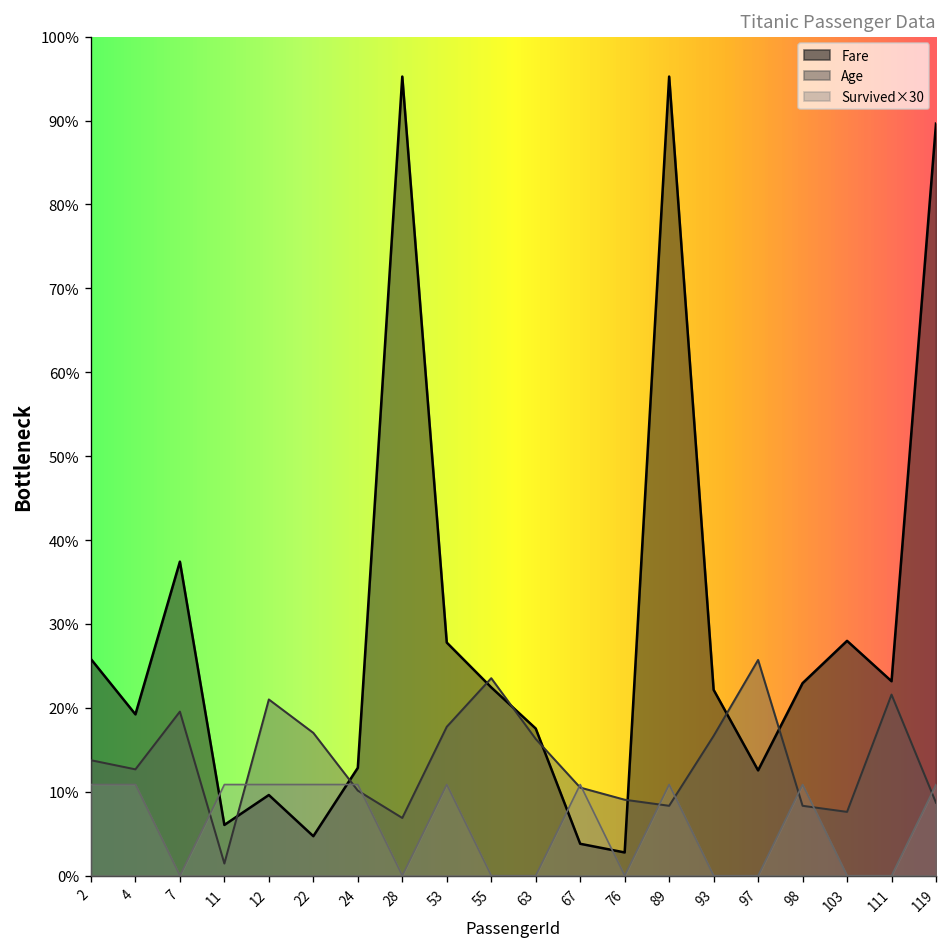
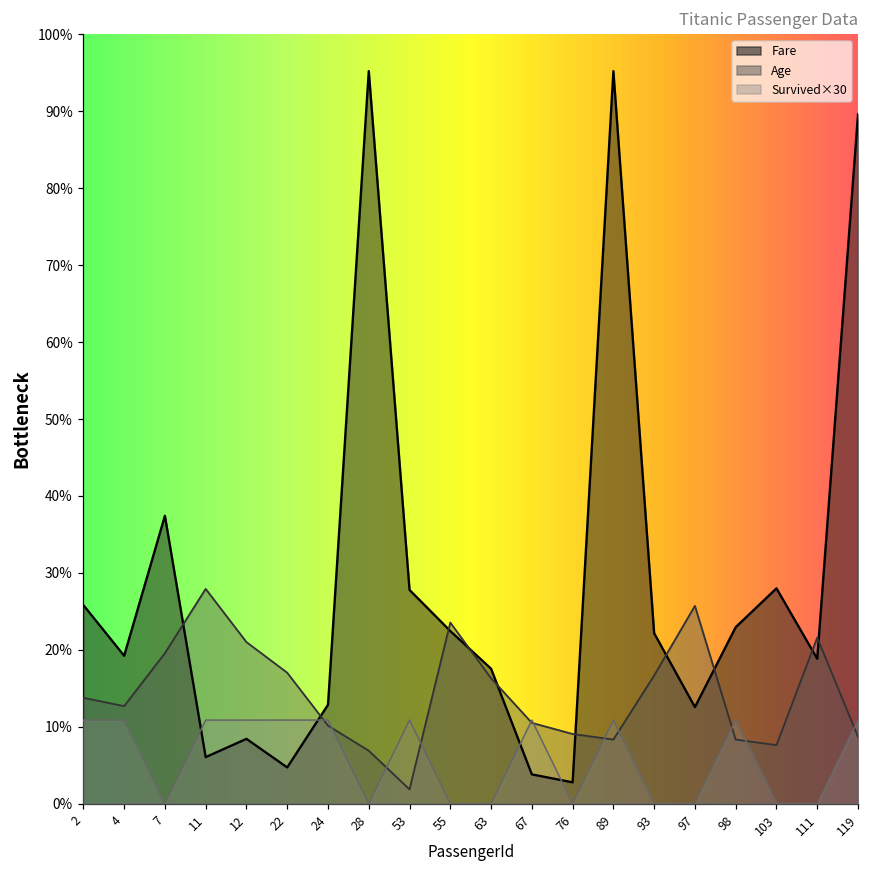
Age, 11: 1% -> 28%
Fare, 12: 10% -> 8%
Age, 53: 18% -> 2%
Fare, 111: 23% -> 19%
